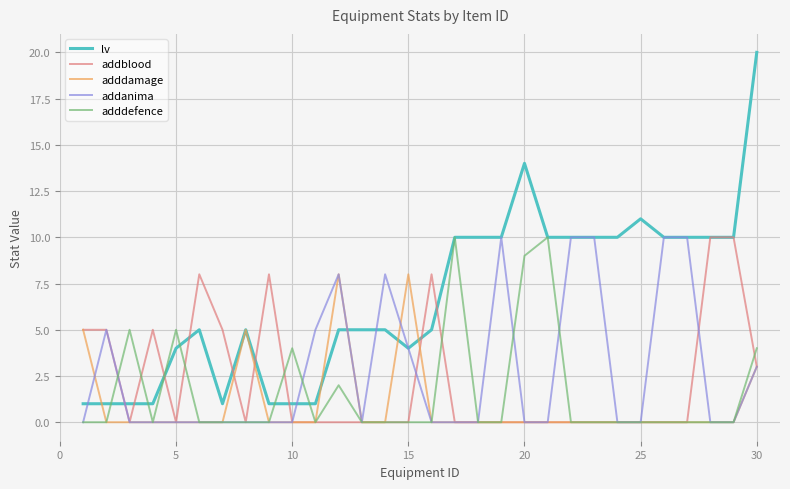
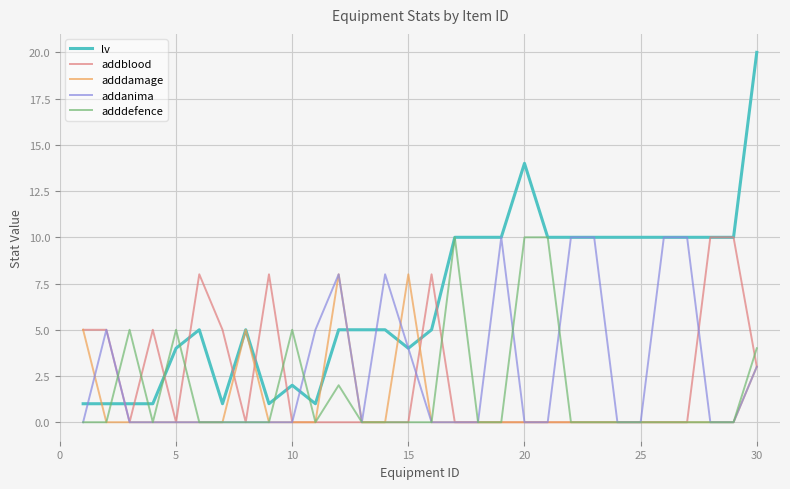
lv, 10: 1 -> 2
adddefence, 10: 4 -> 5
adddefence, 20: 9 -> 10
lv, 25: 11 -> 10
